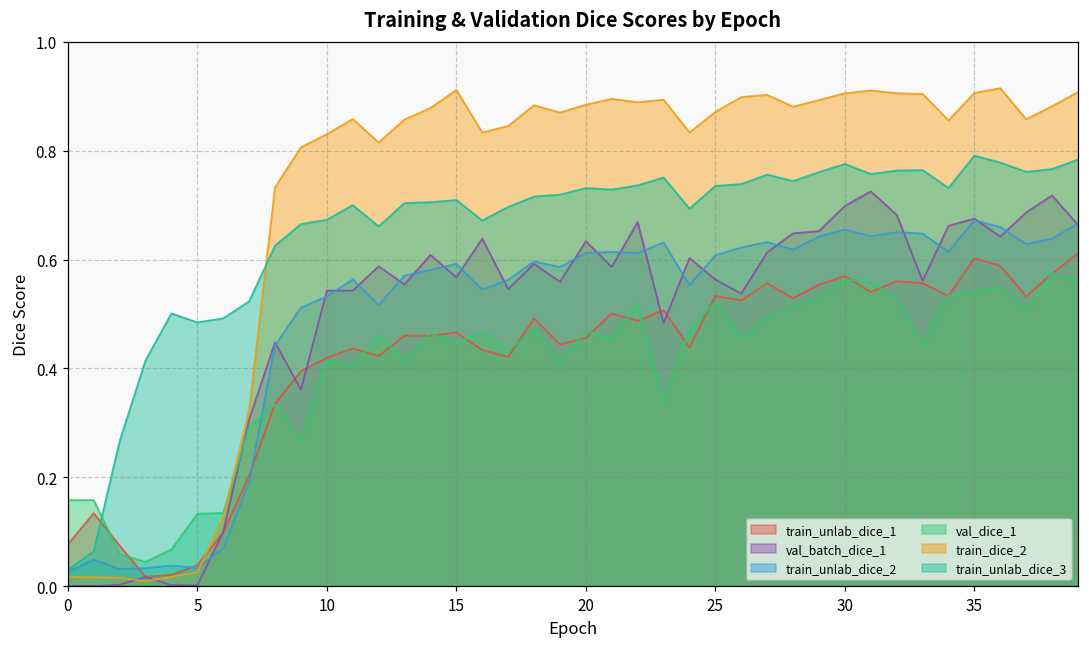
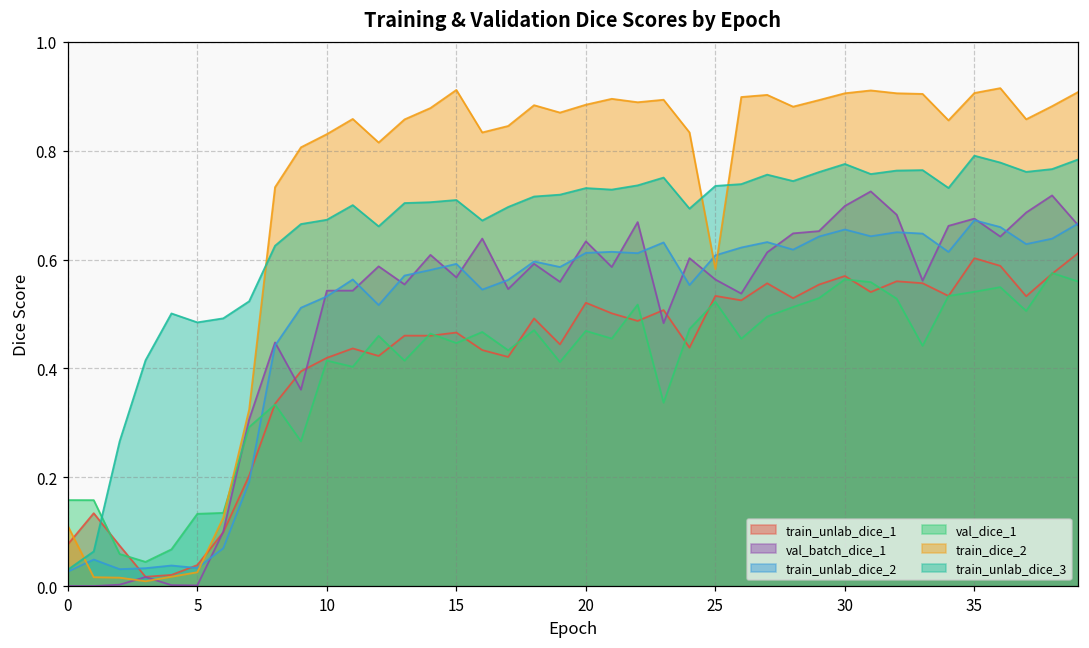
train_dice_2, 0: 0.02 -> 0.11
train_unlab_dice_1, 20: 0.46 -> 0.52
train_dice_2, 25: 0.87 -> 0.58
